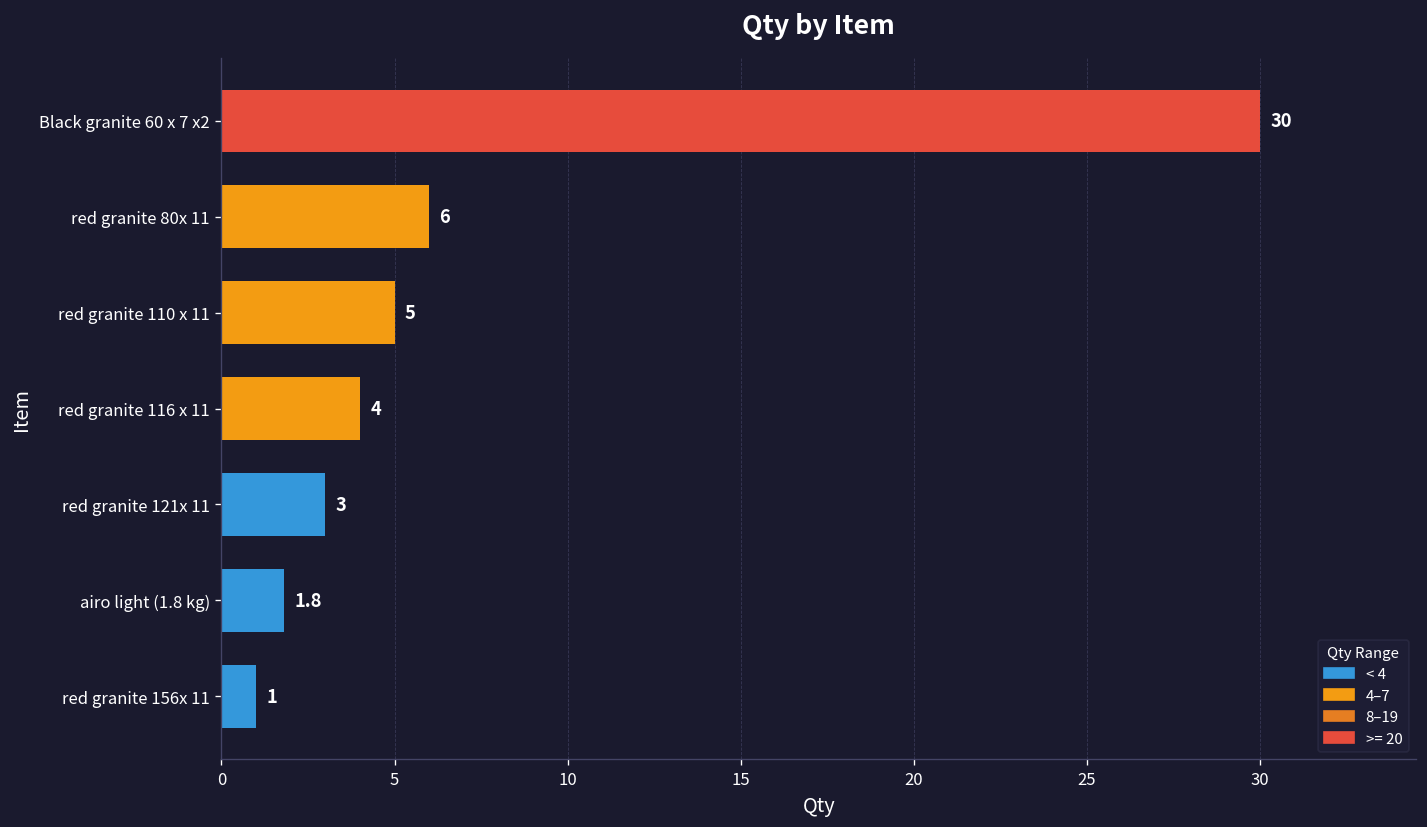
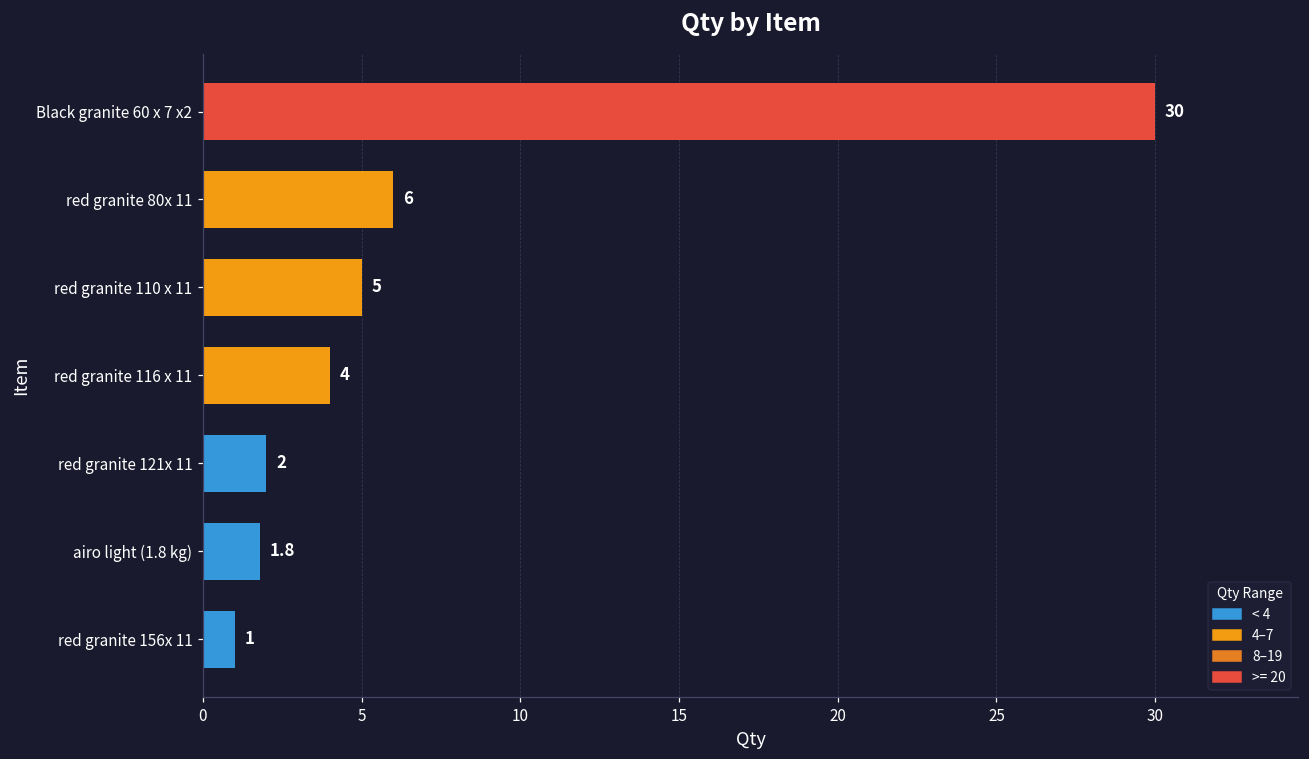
red granite 121x 11: 3 -> 2
